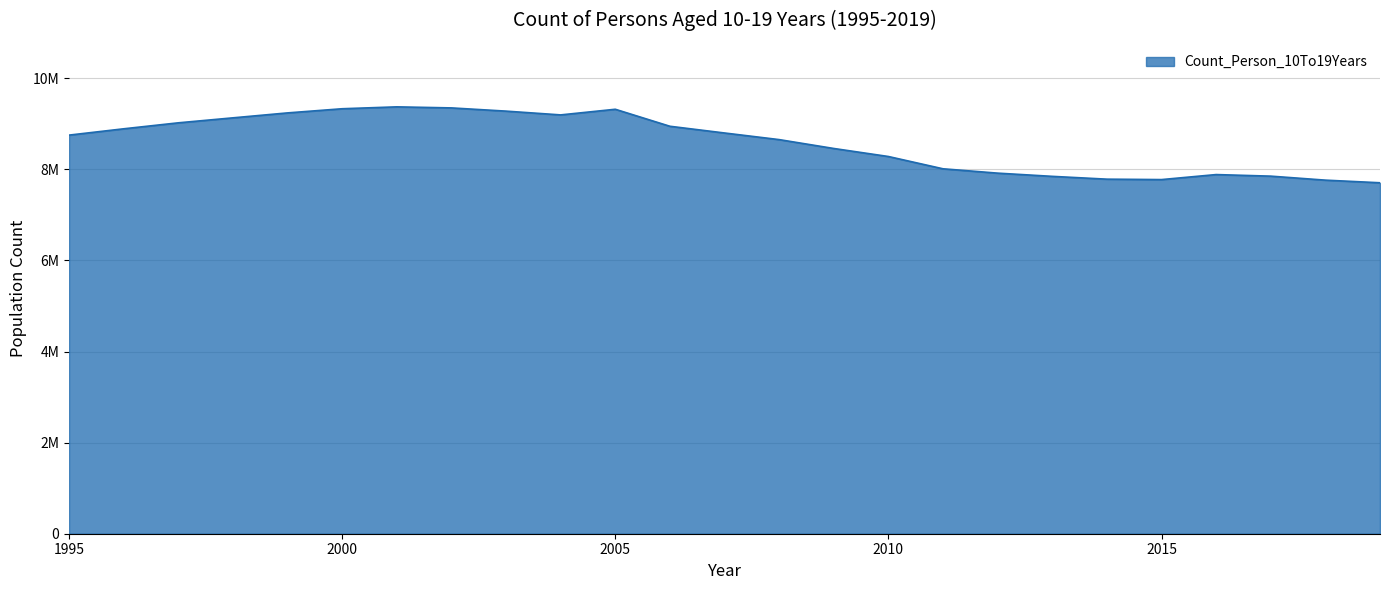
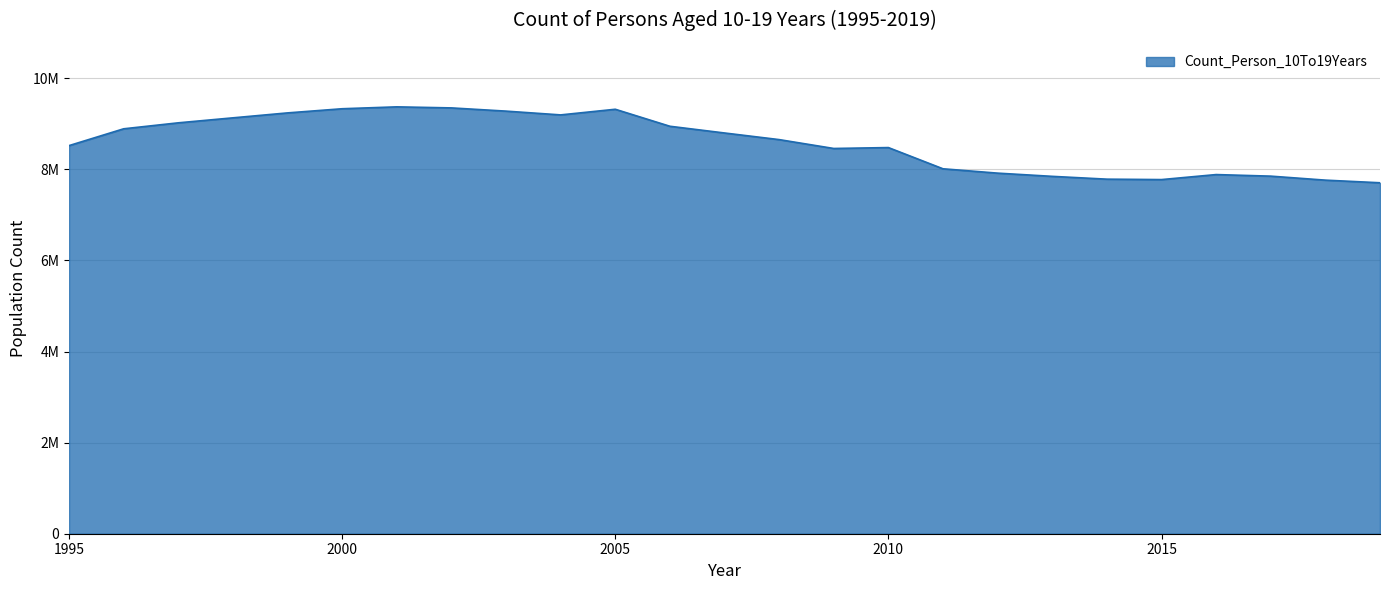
1995: 8800000 -> 8500000
2010: 8300000 -> 8500000
